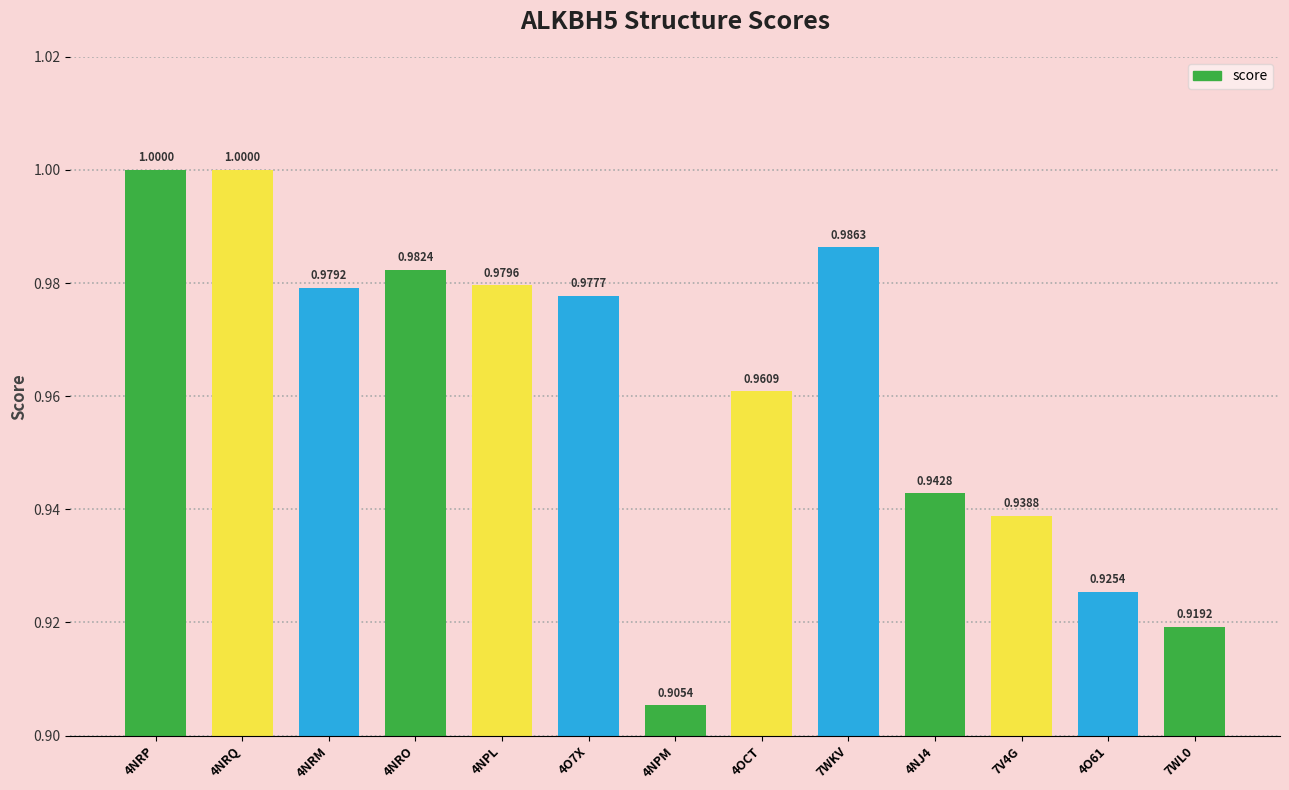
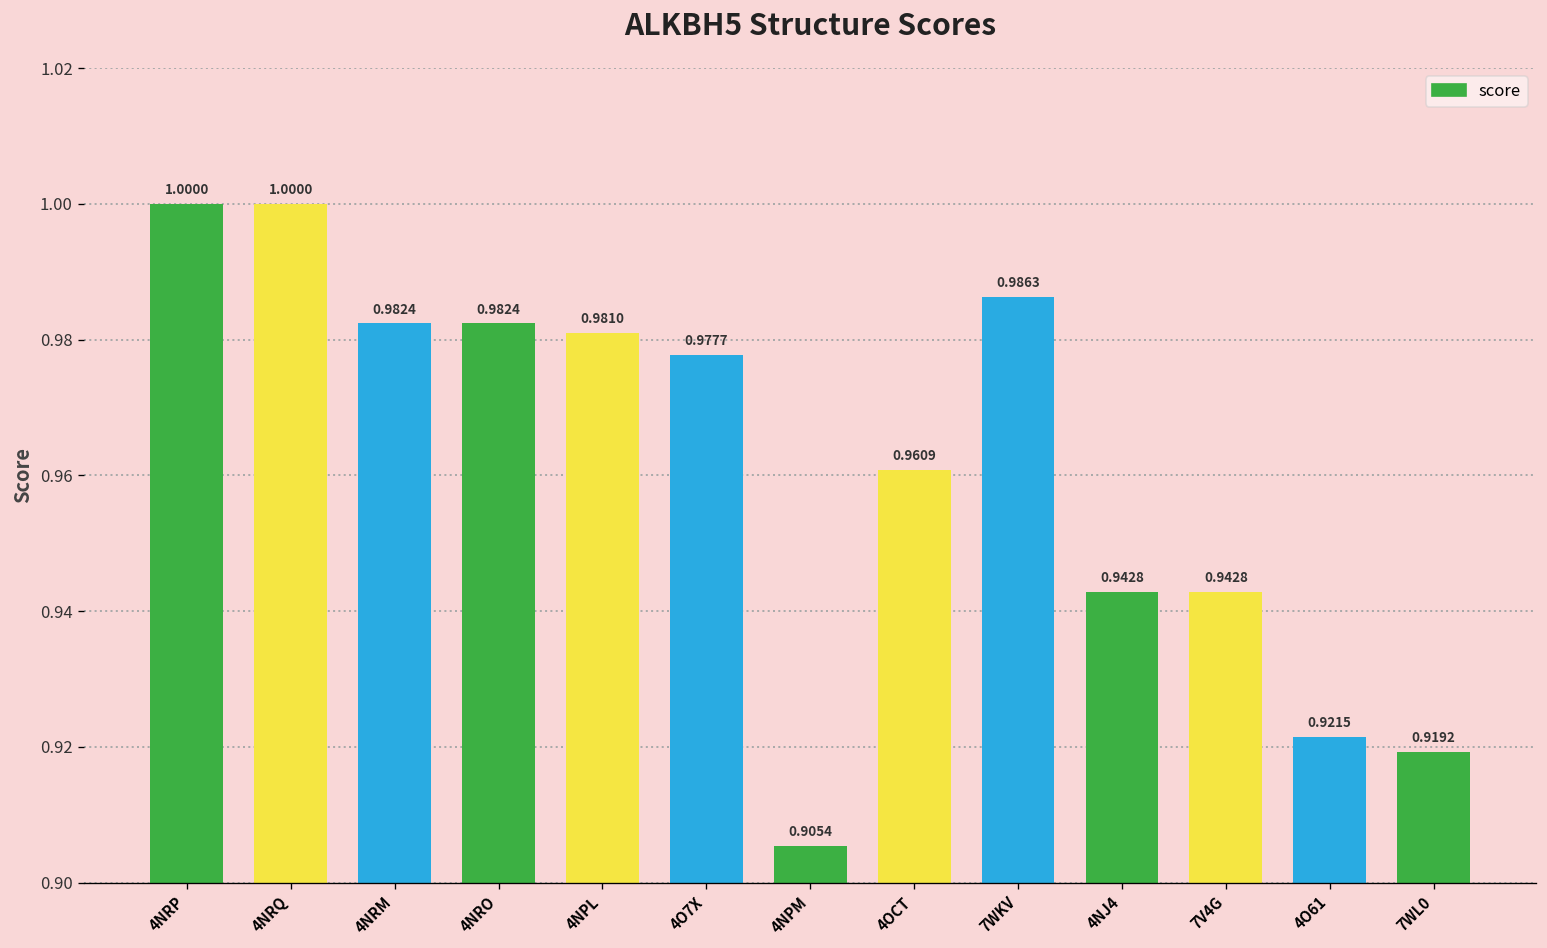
4NRM: 0.9792 -> 0.9824
4NPL: 0.9796 -> 0.9810
7V4G: 0.9388 -> 0.9428
4O61: 0.9254 -> 0.9215
